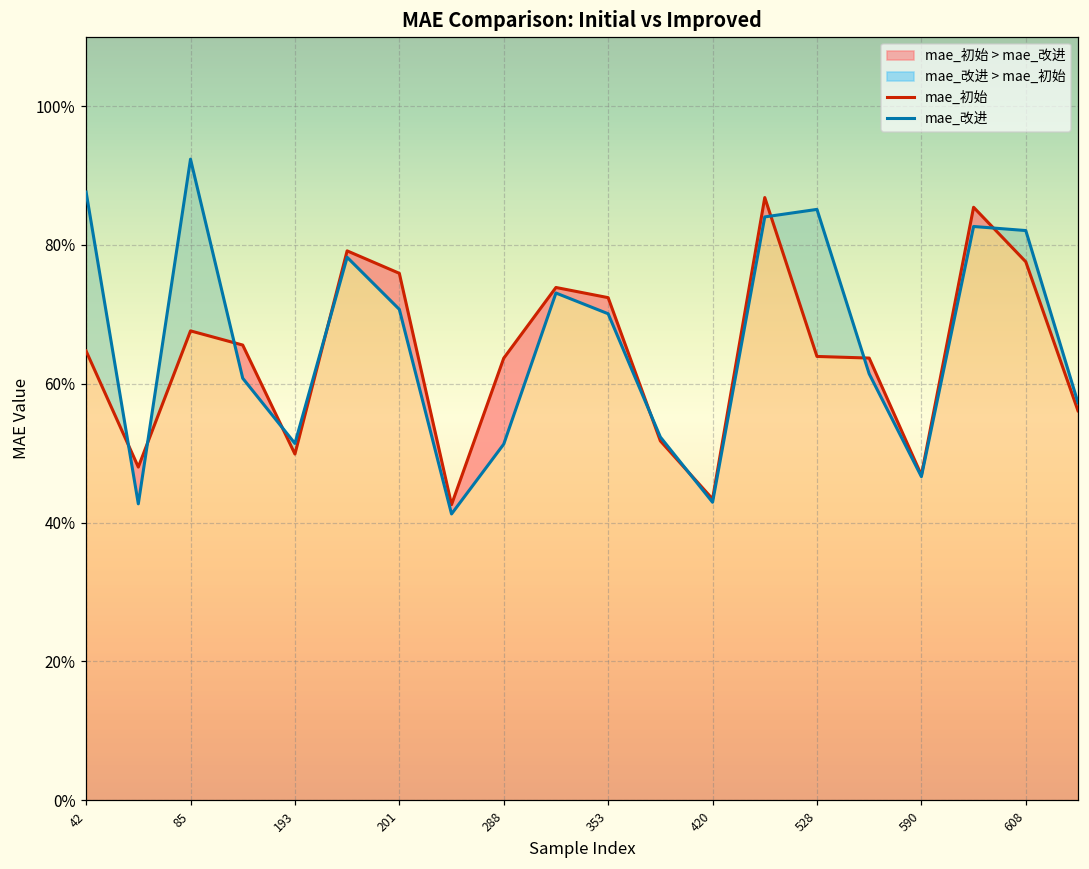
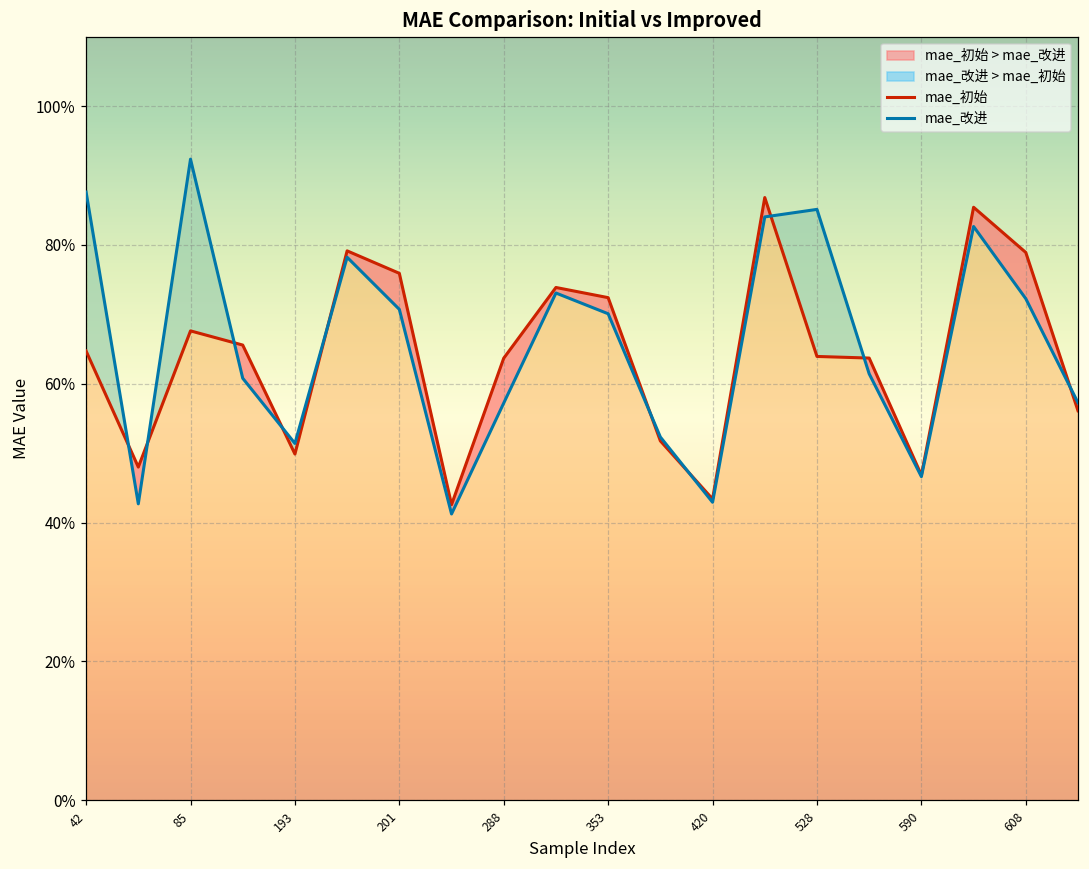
mae_改进, 288: 51% -> 57%
mae_初始, 608: 78% -> 79%
mae_改进, 608: 82% -> 72%
